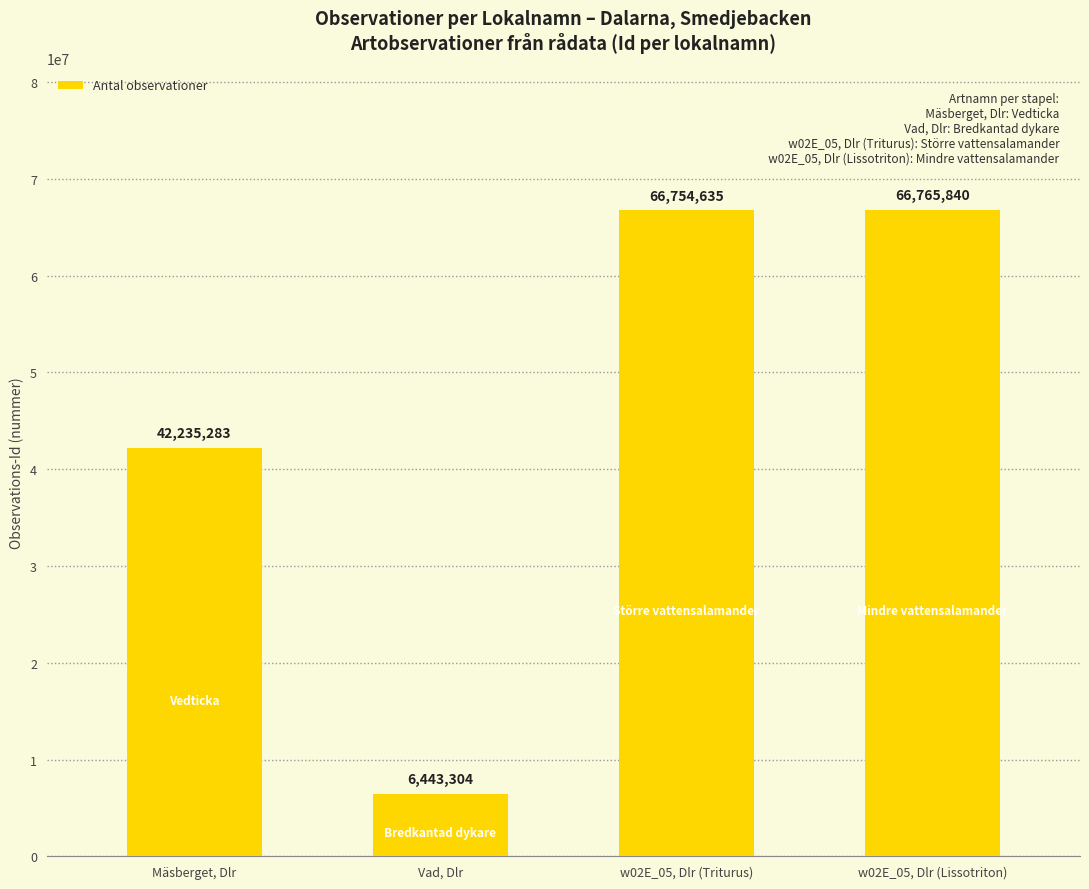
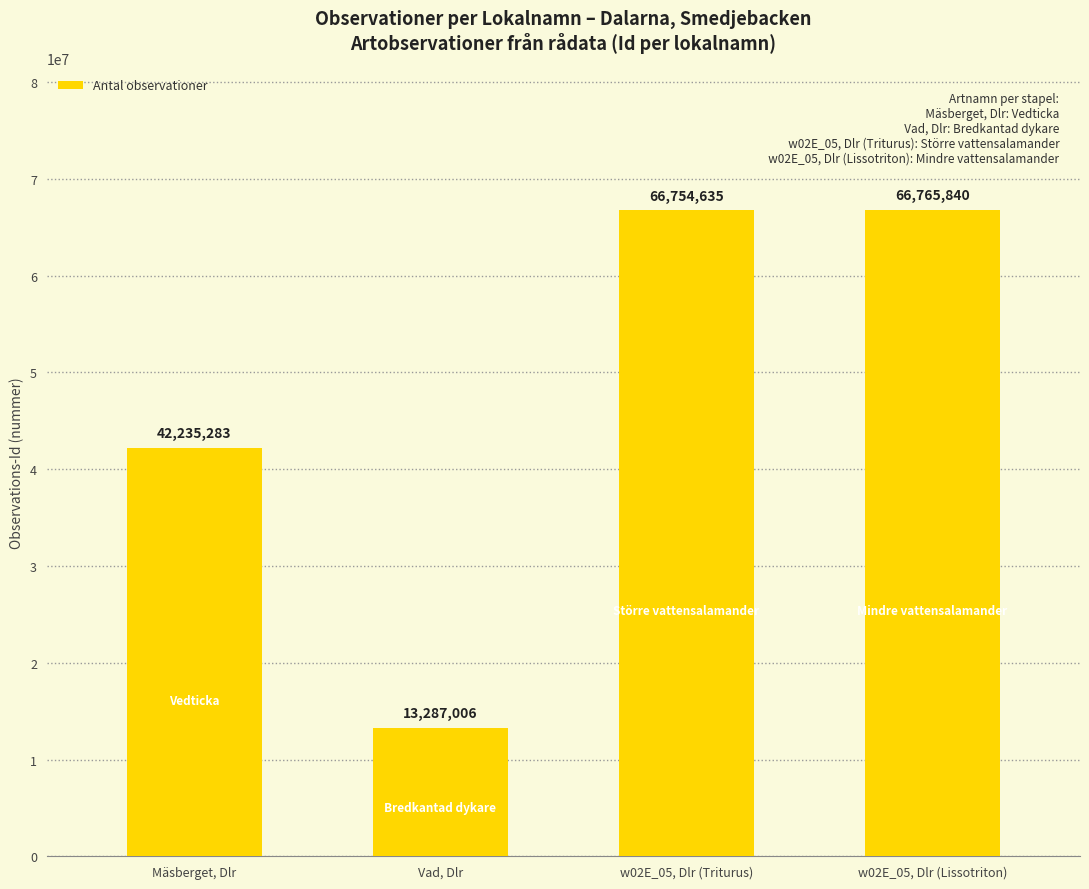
Vad, Dlr: 6,443,304 -> 13,287,006
